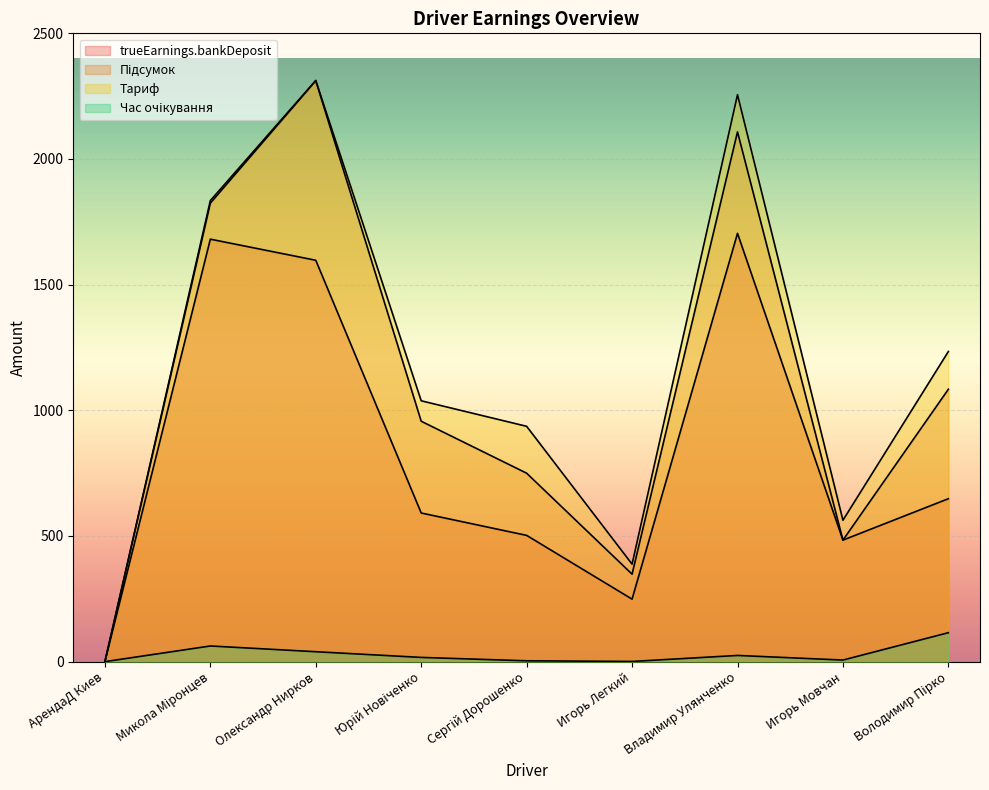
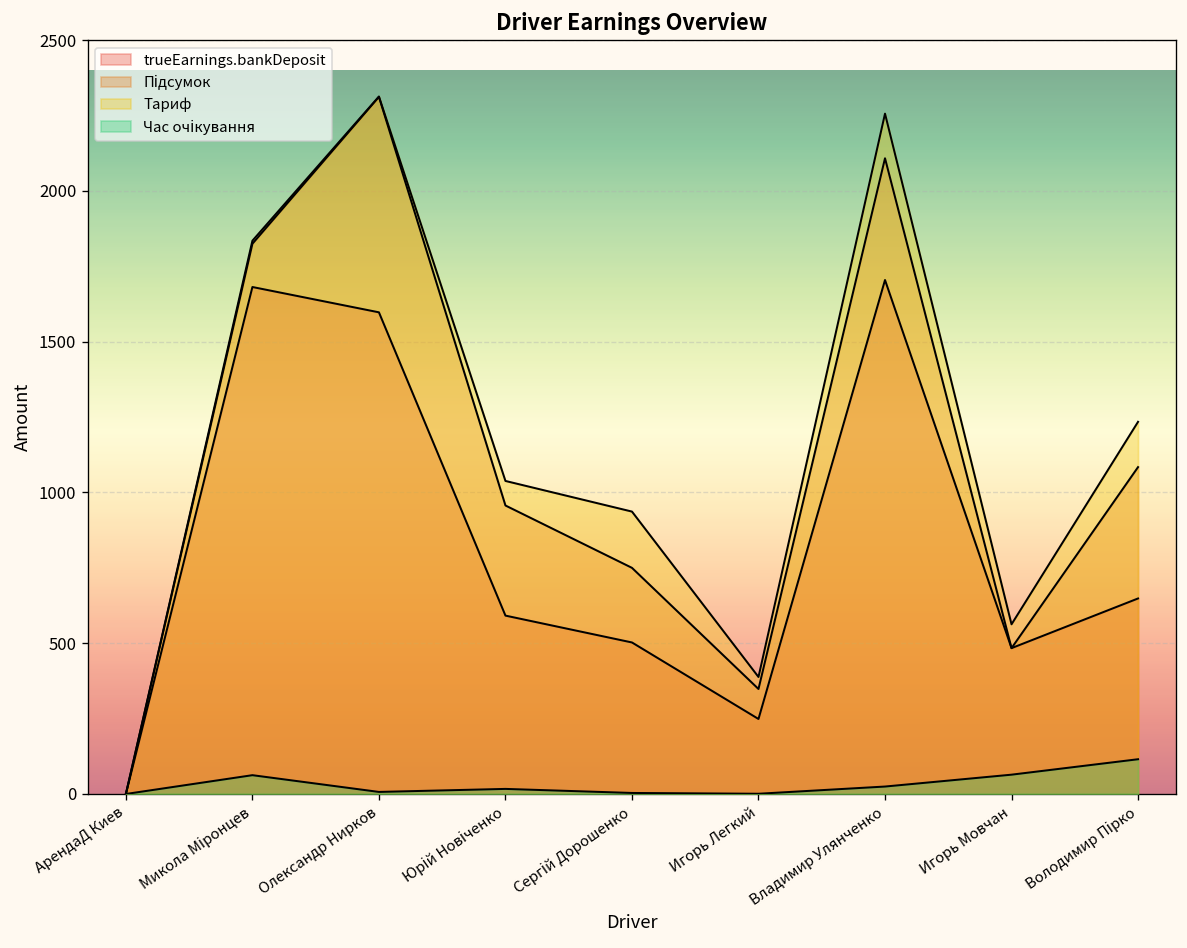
Час очікування, Олександр Нирков: 40 -> 10
Час очікування, Игорь Мовчан: 10 -> 60
